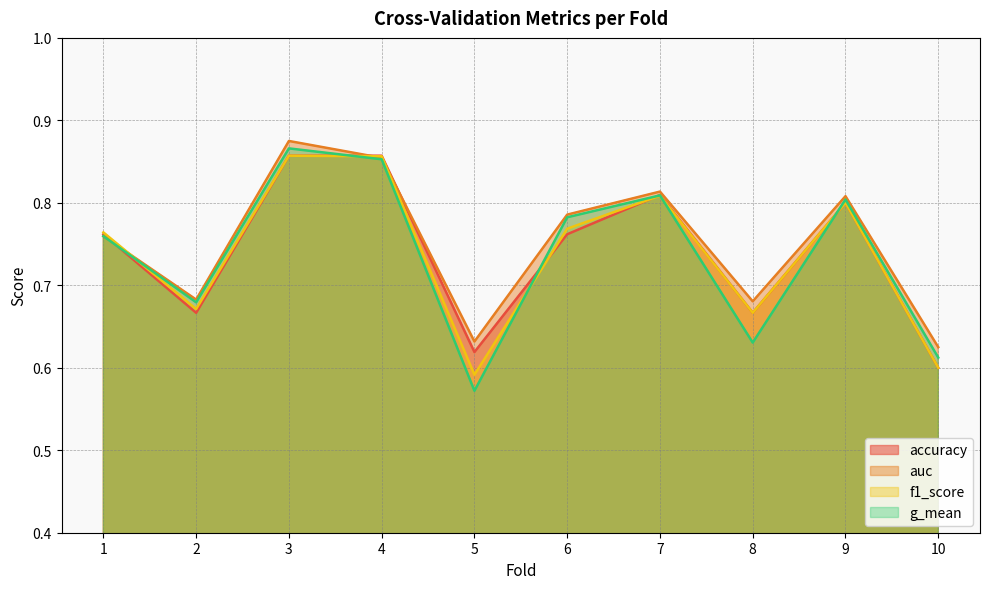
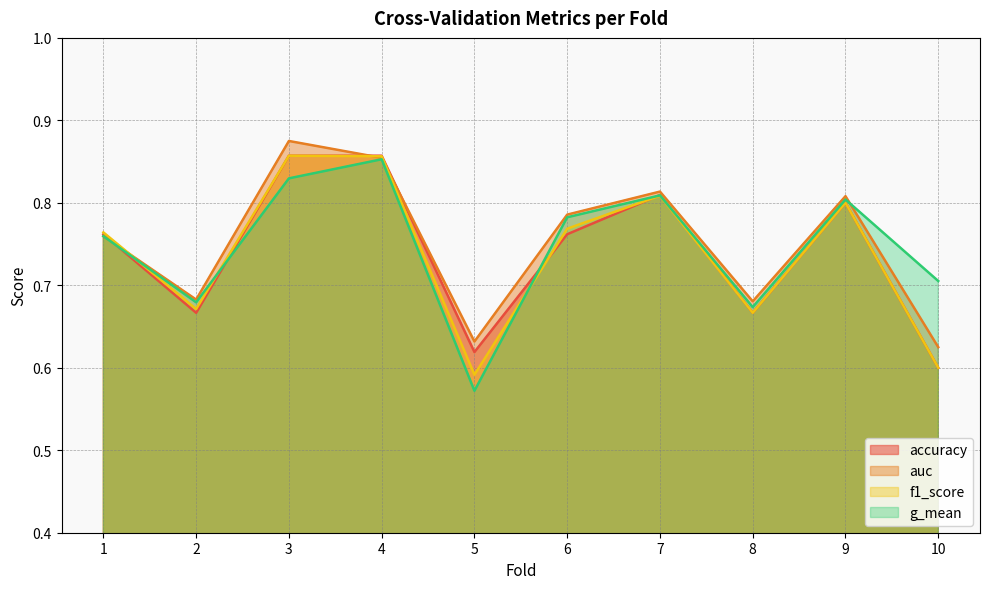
g_mean, 3: 0.87 -> 0.83
g_mean, 8: 0.63 -> 0.67
g_mean, 10: 0.61 -> 0.71
